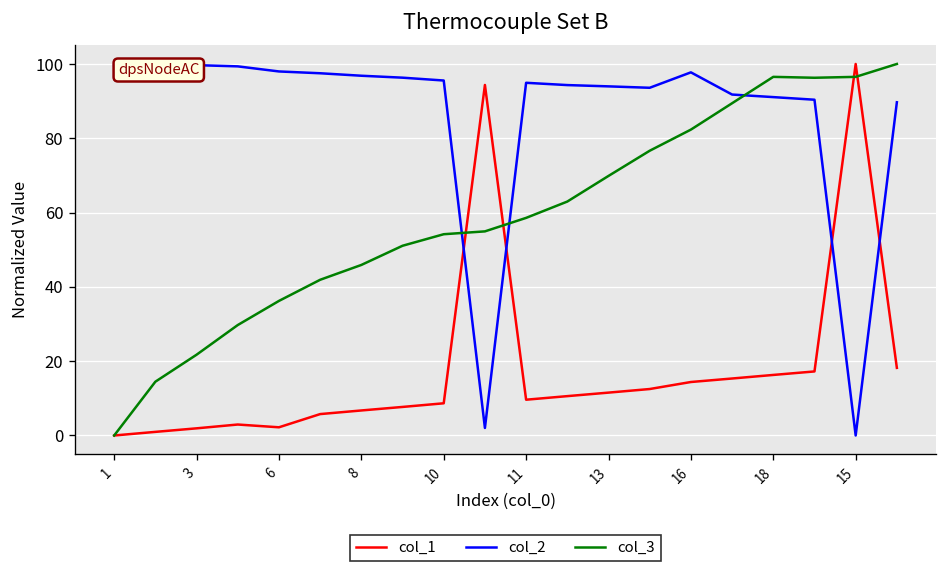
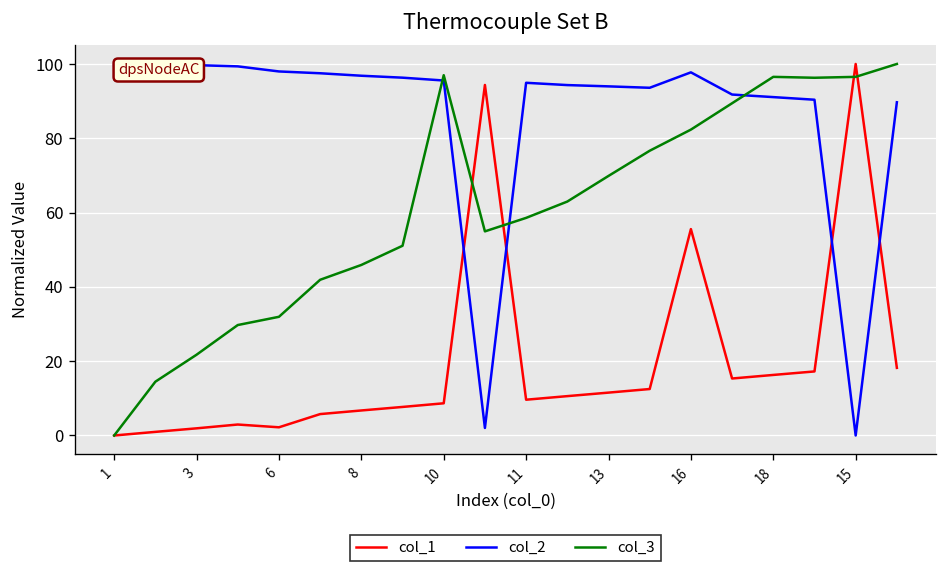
col_3, 6: 36 -> 32
col_3, 10: 54 -> 97
col_1, 16: 14 -> 56
